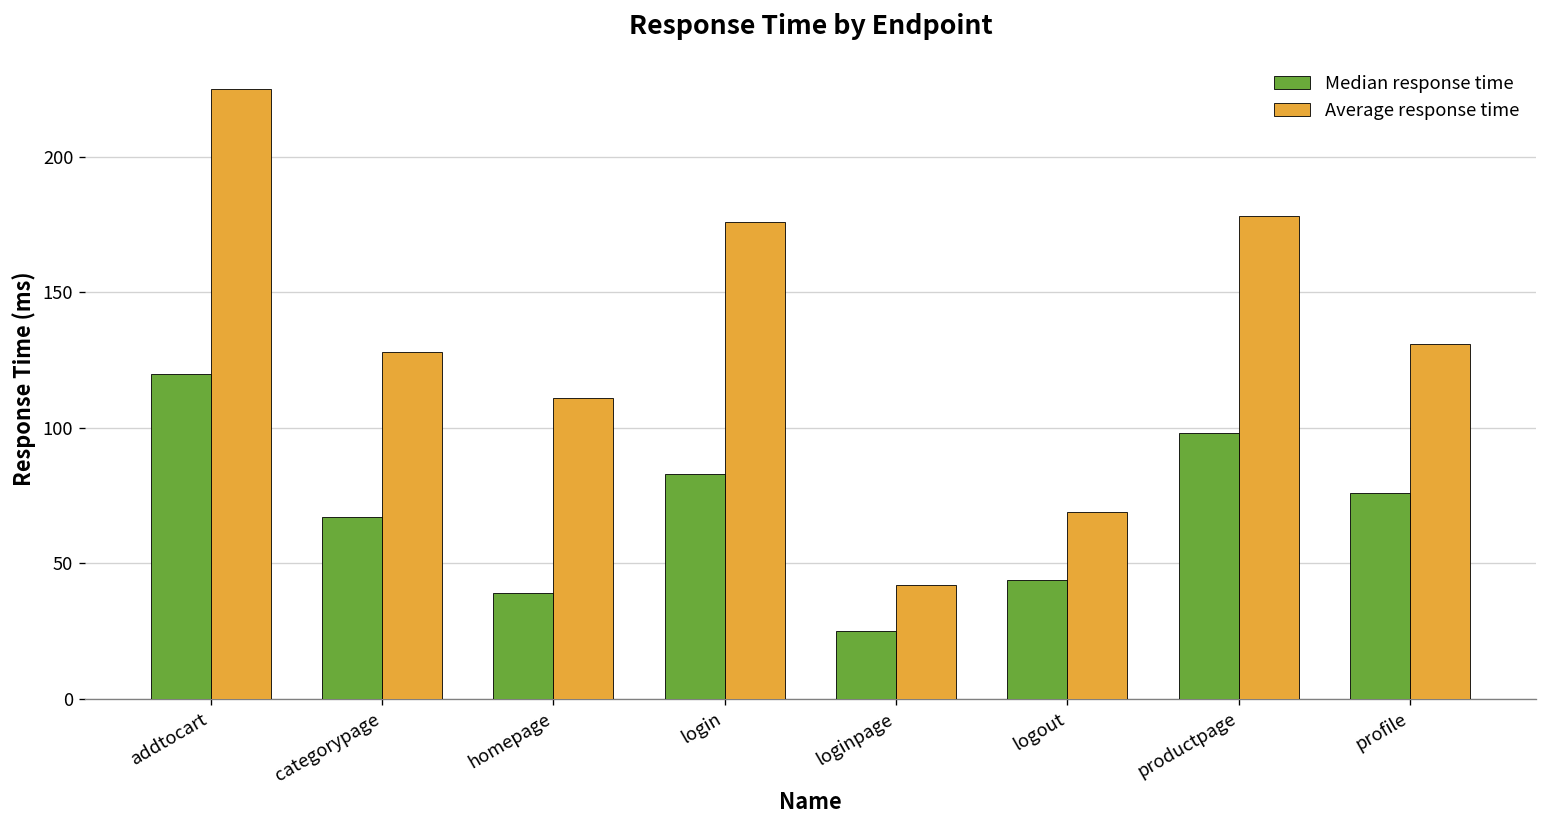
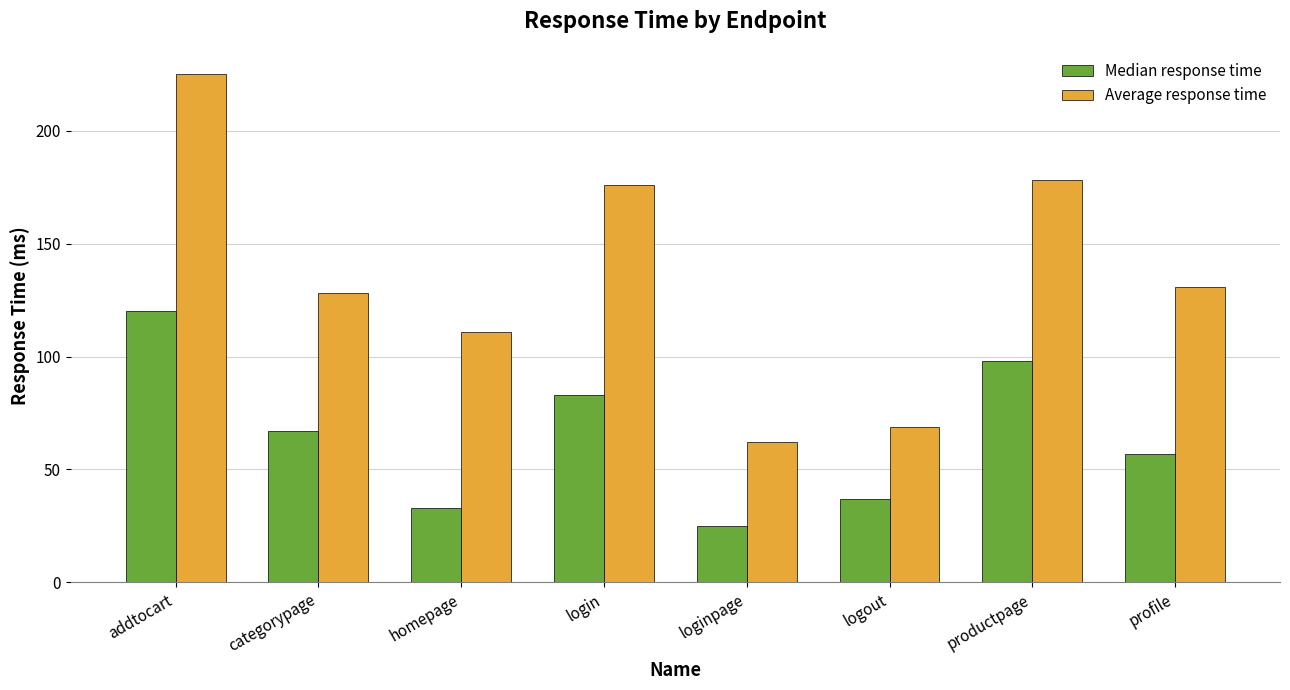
Median response time, homepage: 39 -> 33
Average response time, loginpage: 42 -> 62
Median response time, logout: 44 -> 37
Median response time, profile: 76 -> 57
